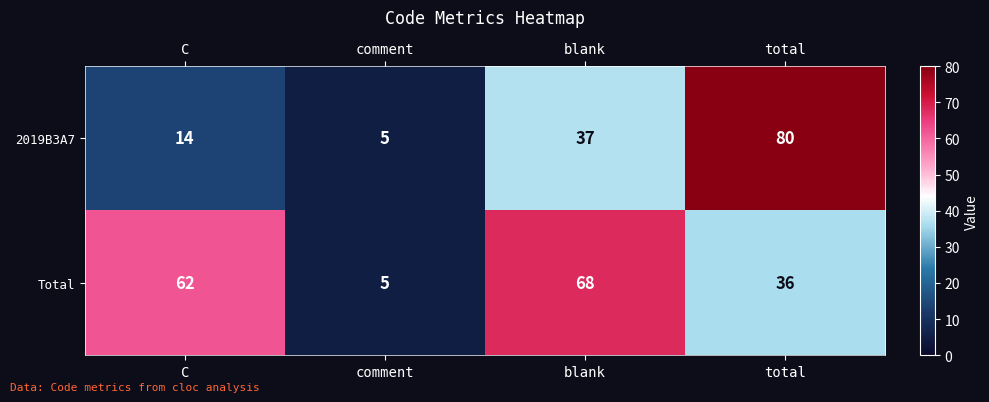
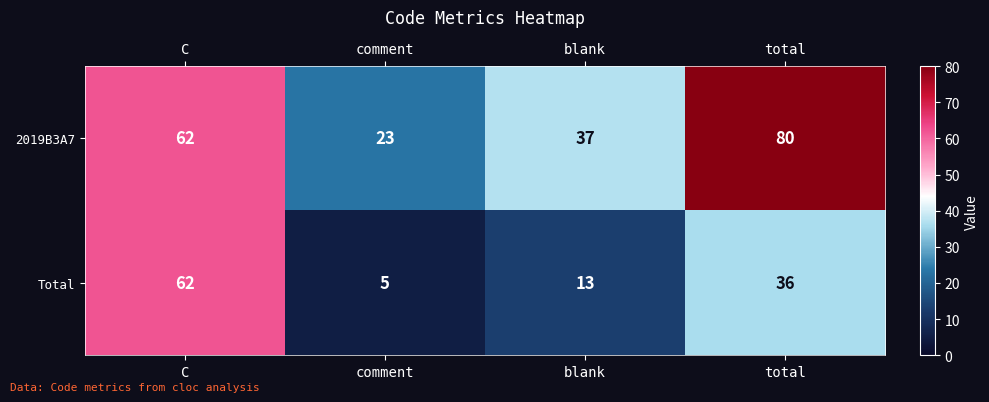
2019B3A7, C: 14 -> 62
2019B3A7, comment: 5 -> 23
Total, blank: 68 -> 13
